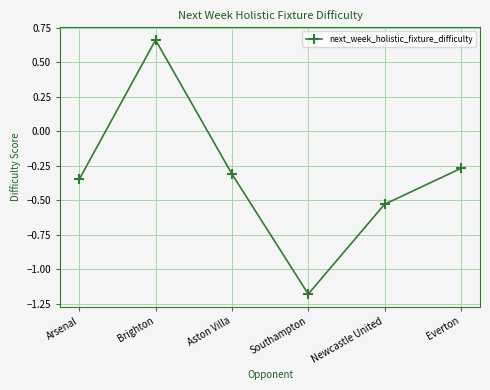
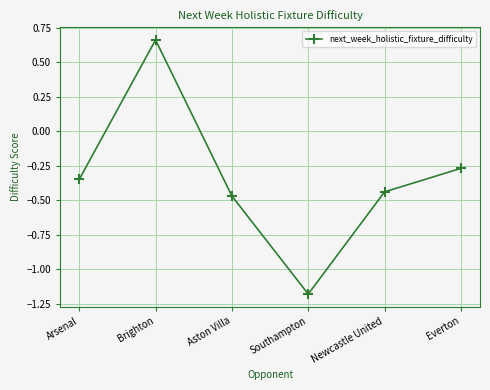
Aston Villa: -0.31 -> -0.47
Newcastle United: -0.53 -> -0.44
